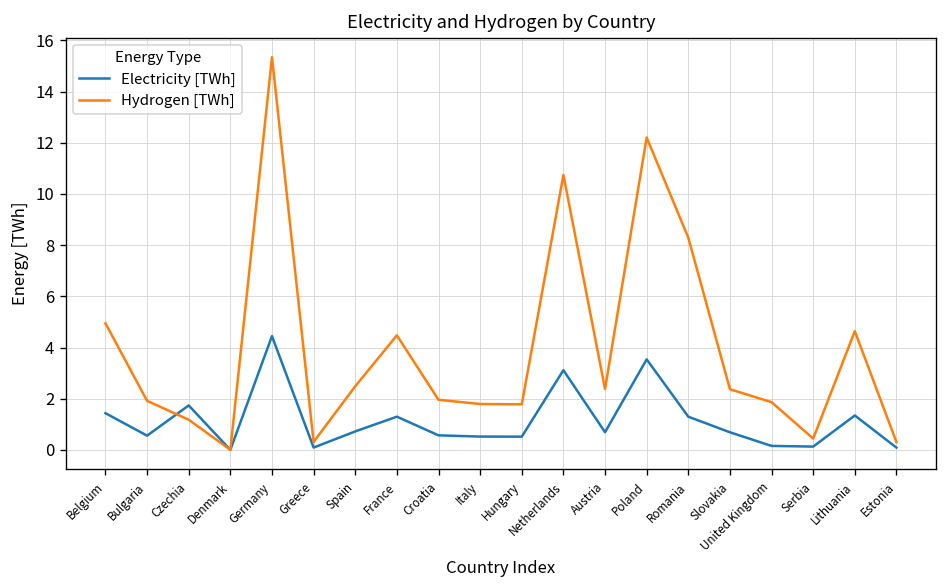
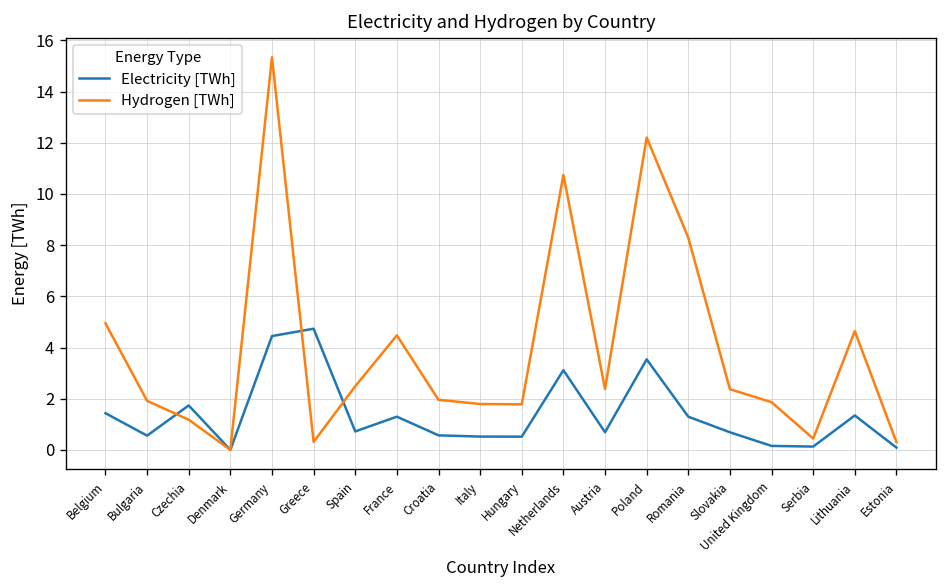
Electricity [TWh], Greece: 0.1 -> 4.7
